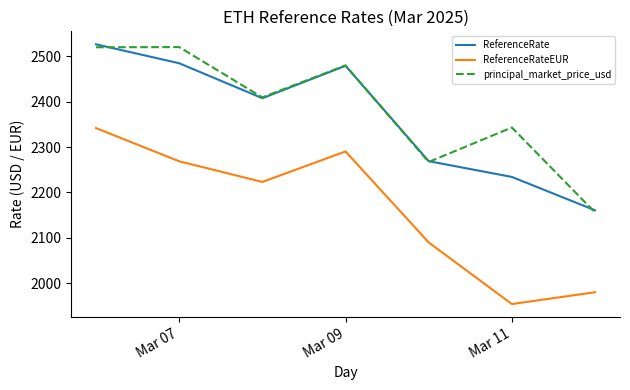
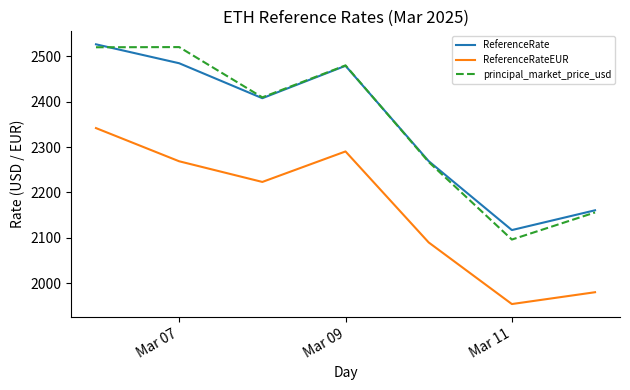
ReferenceRate, Mar 11: 2230 -> 2120
principal_market_price_usd, Mar 11: 2340 -> 2100
